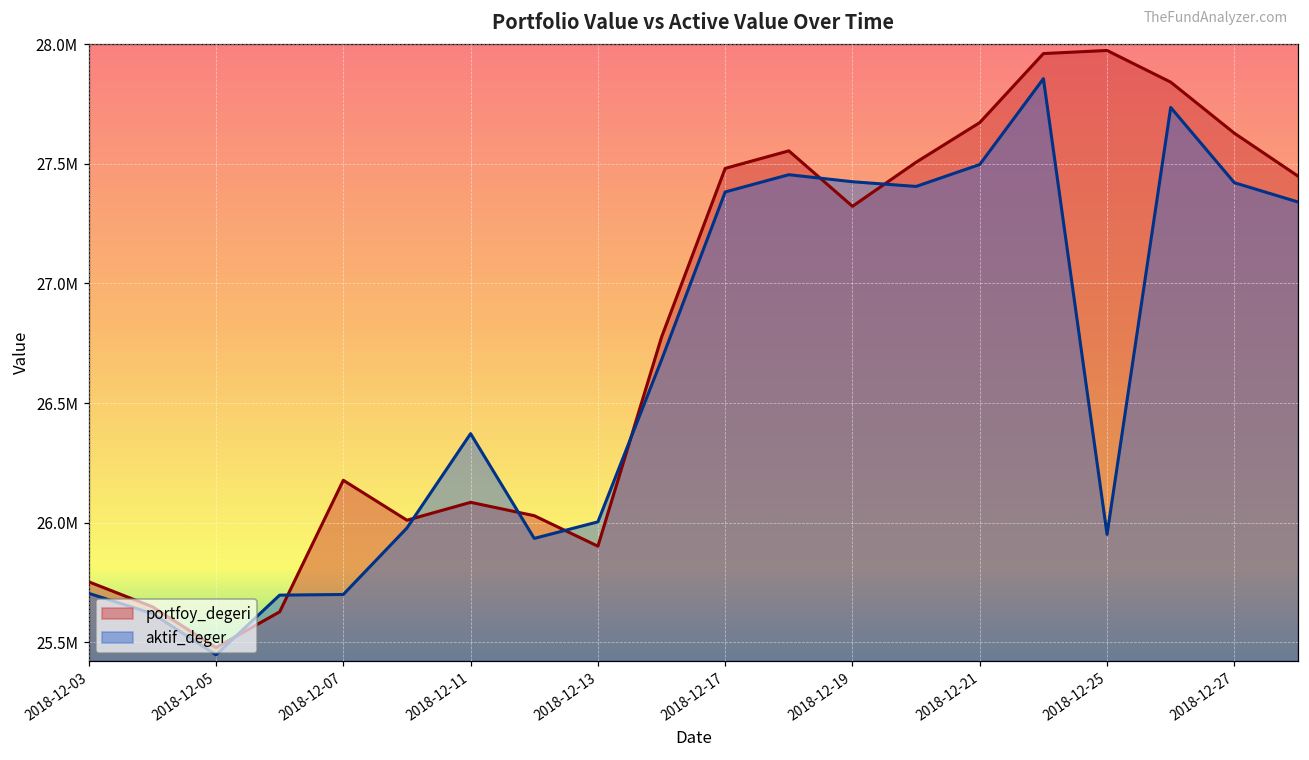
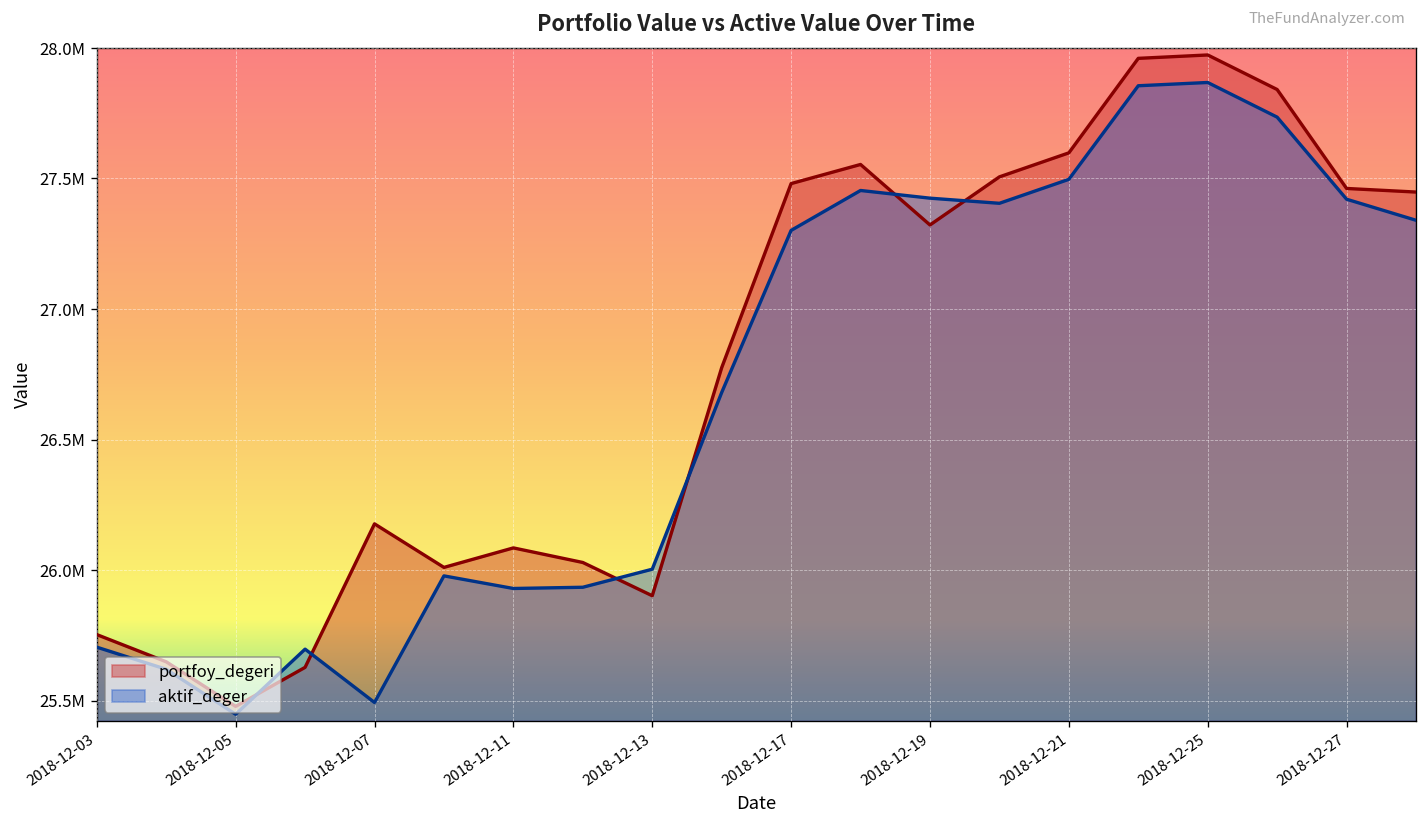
aktif_deger, 2018-12-07: 25700000 -> 25490000
aktif_deger, 2018-12-11: 26370000 -> 25930000
aktif_deger, 2018-12-17: 27380000 -> 27300000
portfoy_degeri, 2018-12-21: 27670000 -> 27600000
aktif_deger, 2018-12-25: 25950000 -> 27870000
portfoy_degeri, 2018-12-27: 27630000 -> 27460000
